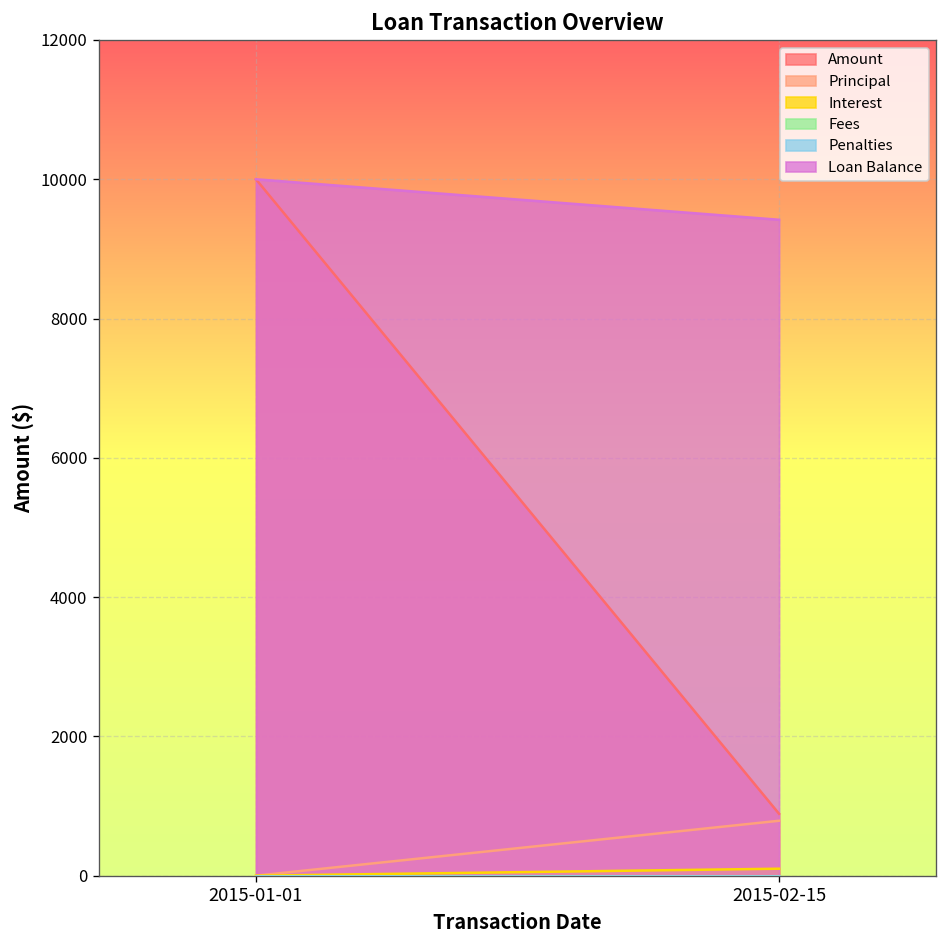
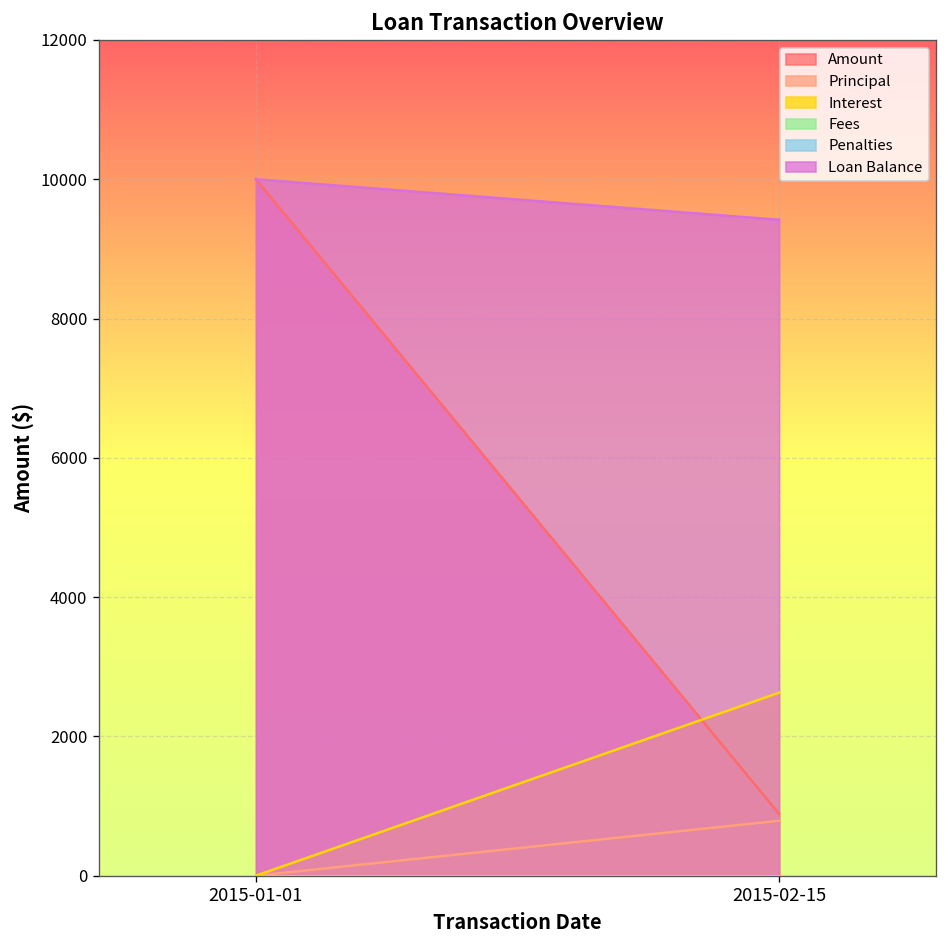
Interest, 2015-02-15: 100 -> 2600
